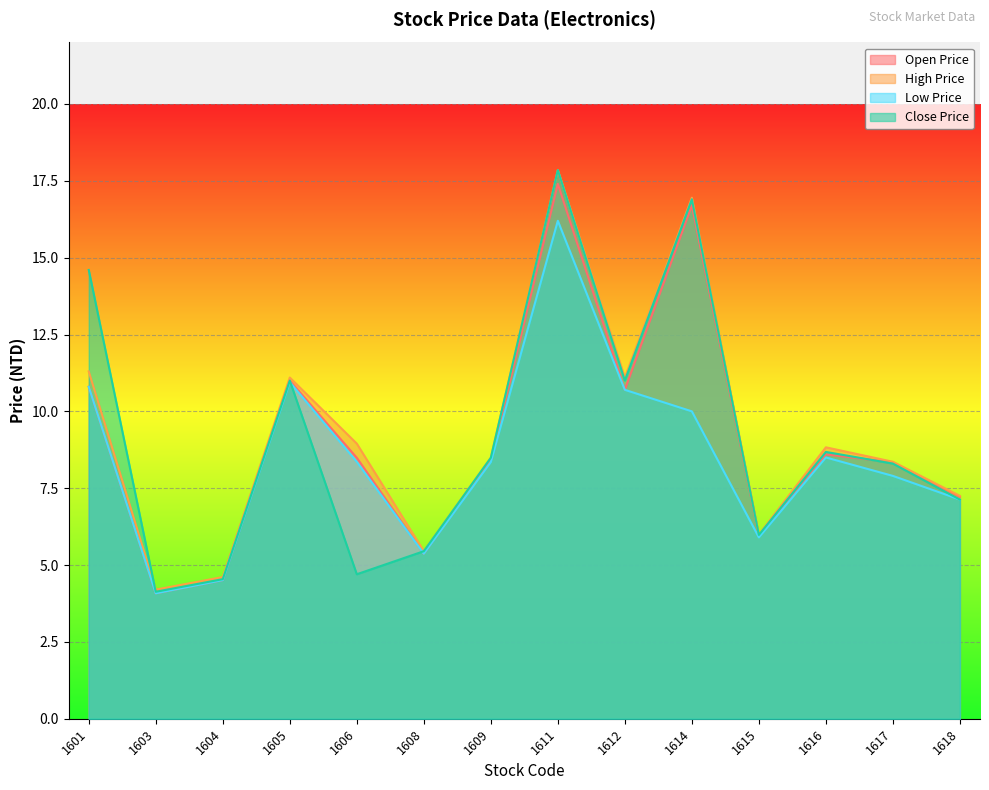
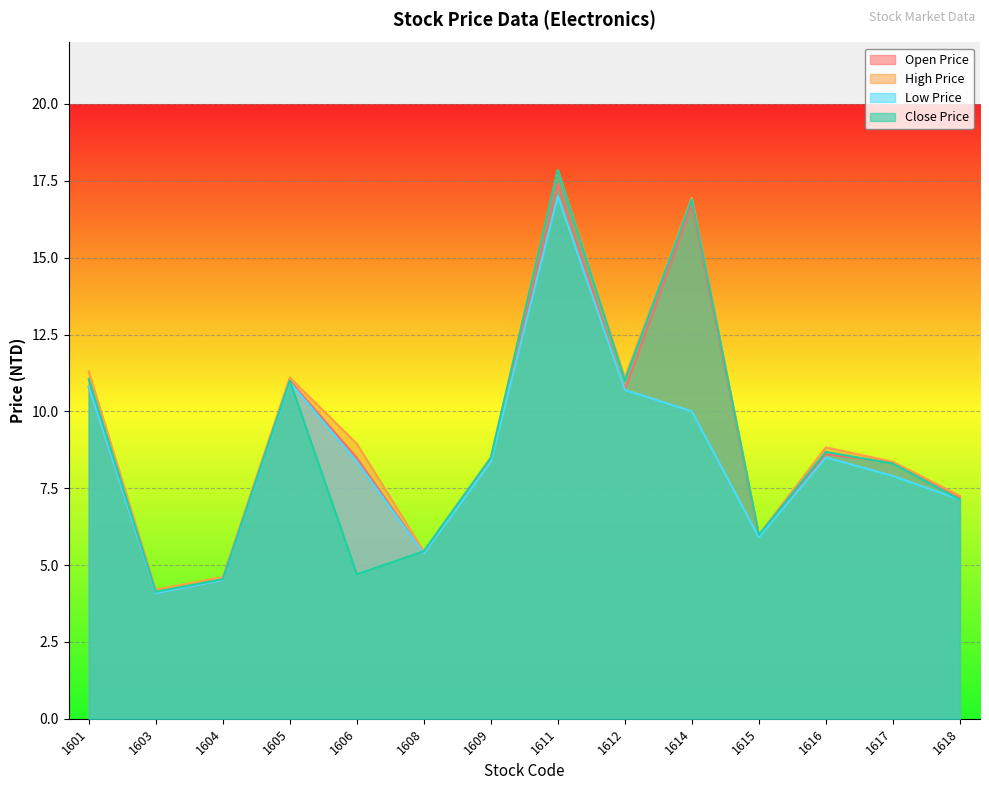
Close Price, 1601: 14.6 -> 11.1
Low Price, 1611: 16.2 -> 17.0
